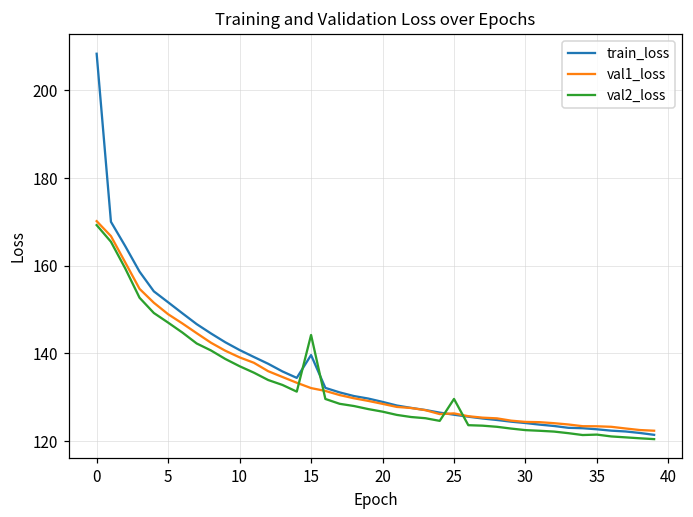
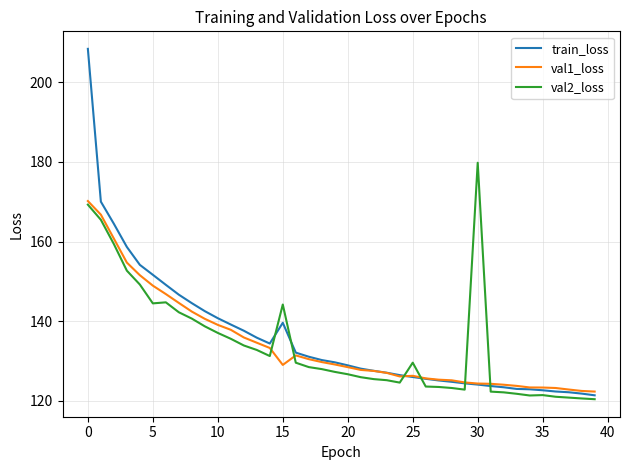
val2_loss, 5: 147 -> 144
val1_loss, 15: 132 -> 129
val2_loss, 30: 122 -> 180
